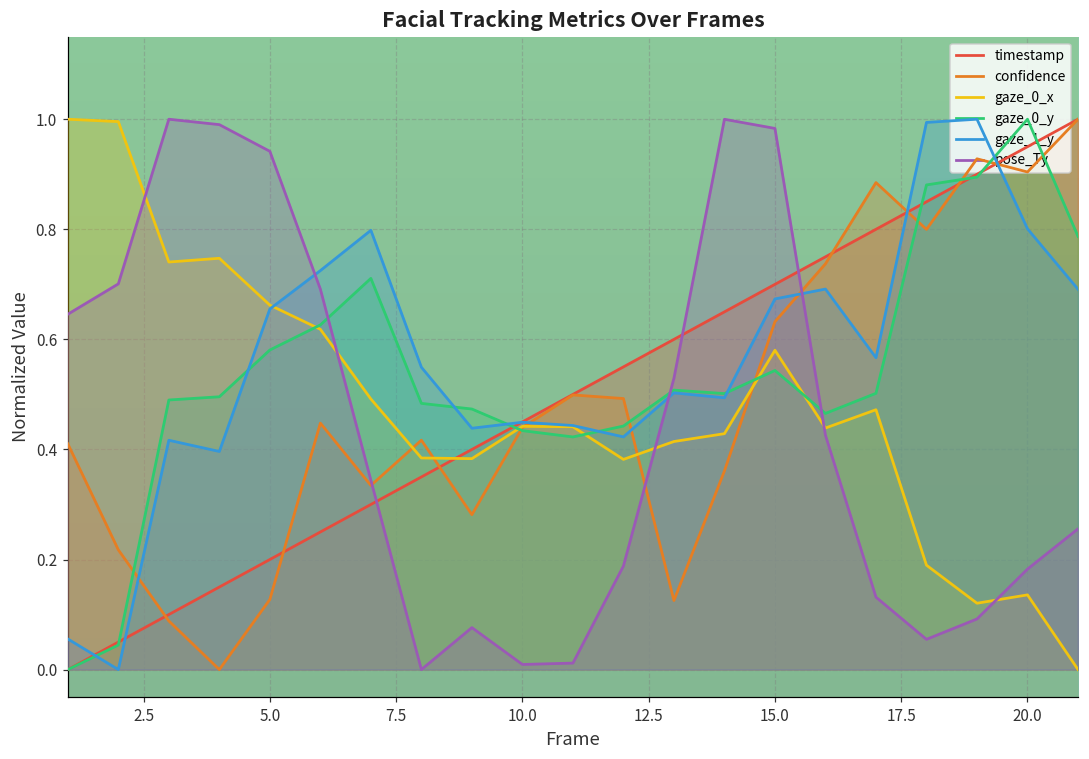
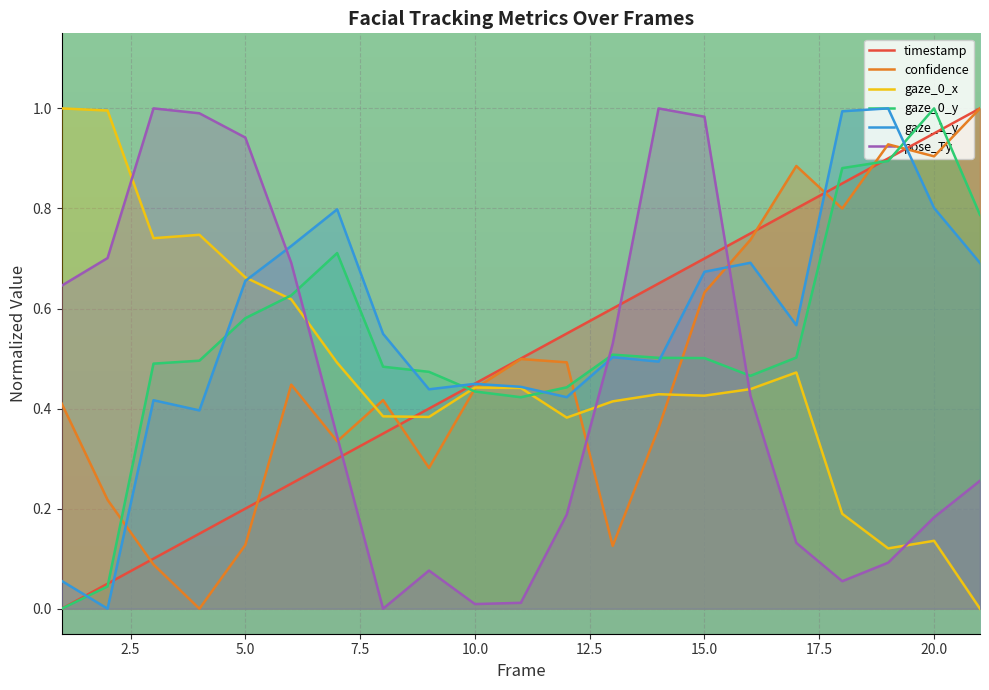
gaze_0_x, 15.0: 0.58 -> 0.43
gaze_0_y, 15.0: 0.54 -> 0.50
